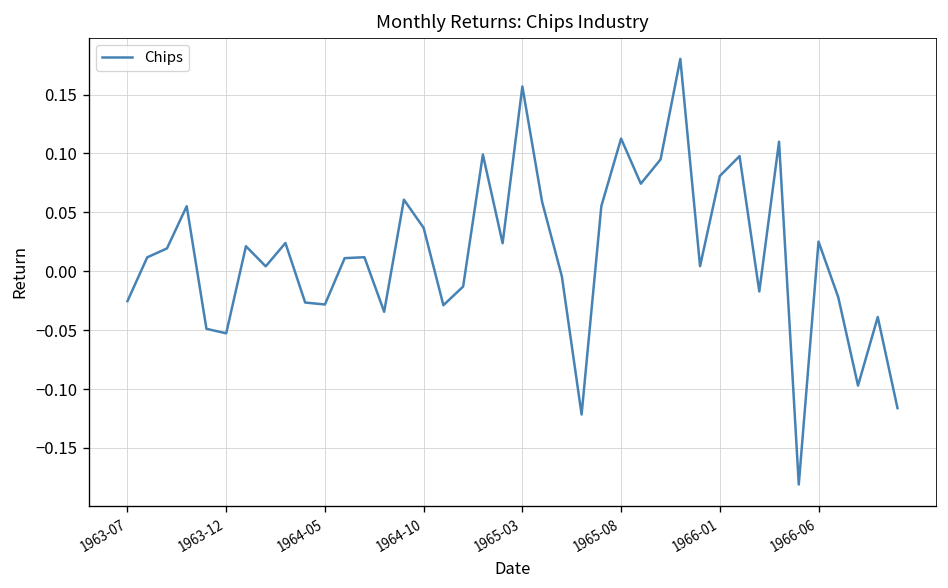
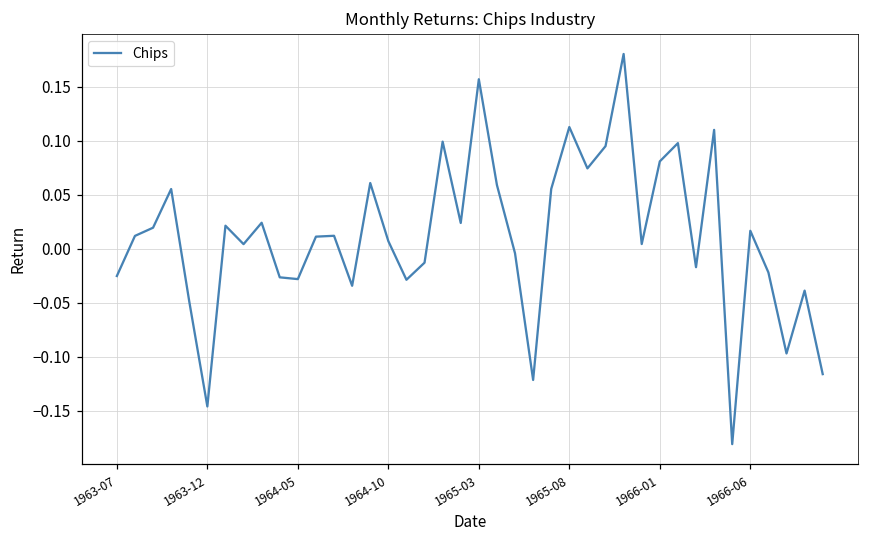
1963-12: -0.05 -> -0.15
1964-10: 0.04 -> 0.01
1966-06: 0.03 -> 0.02
